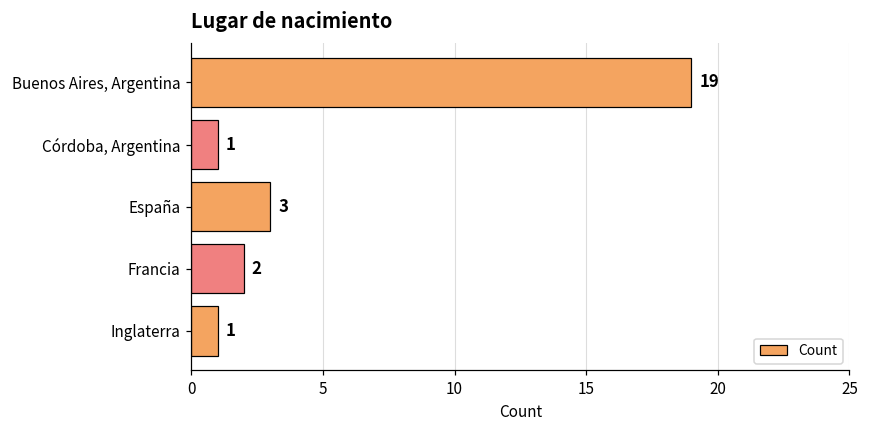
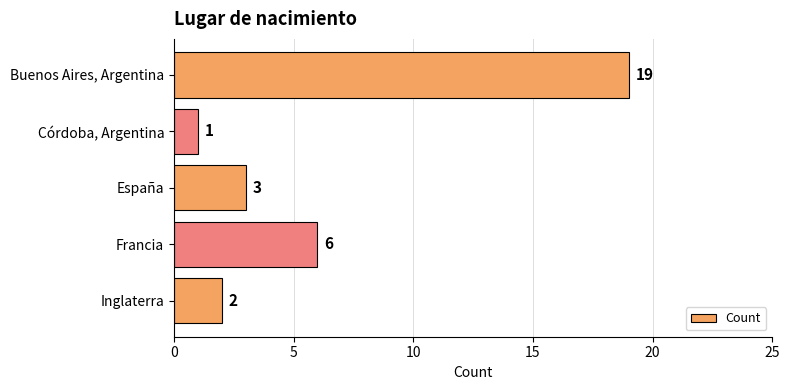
Francia: 2 -> 6
Inglaterra: 1 -> 2
